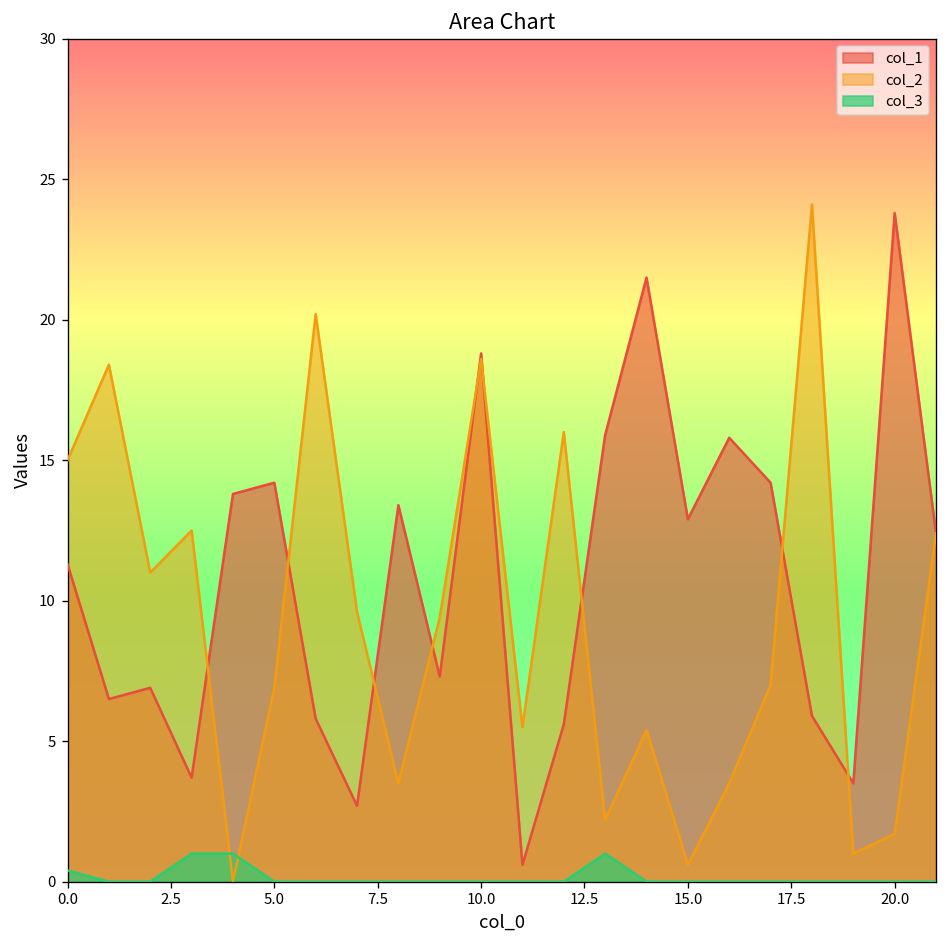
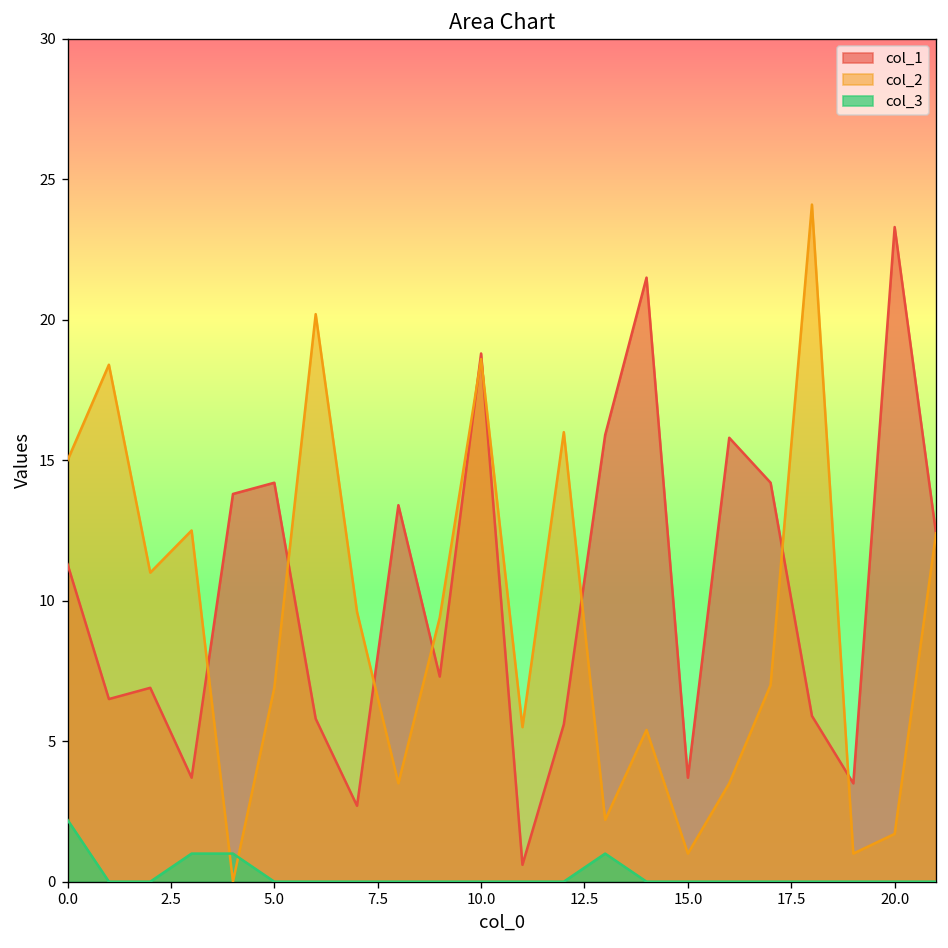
col_3, 0.0: 0.4 -> 2.2
col_1, 15.0: 12.9 -> 3.7
col_2, 15.0: 0.6 -> 1.0
col_1, 20.0: 23.8 -> 23.3
